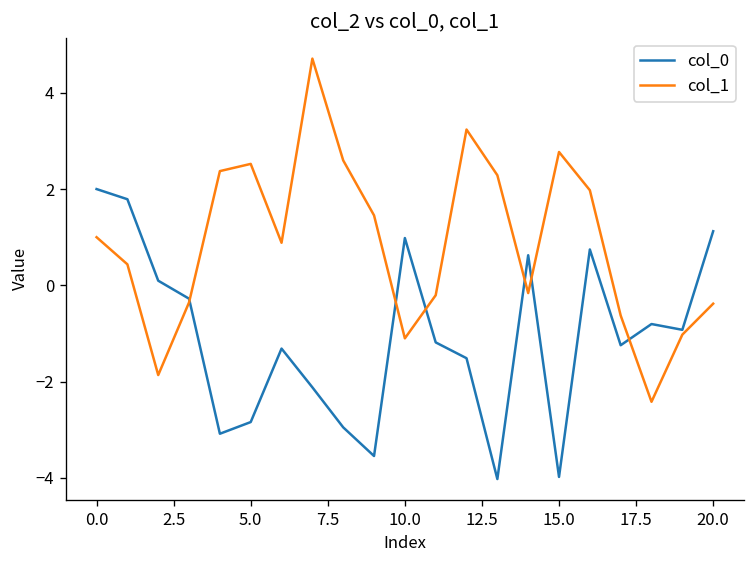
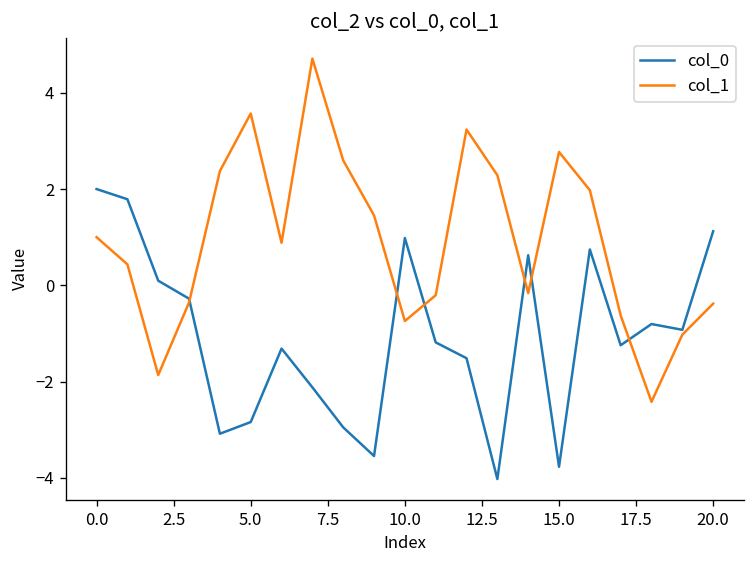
col_1, 5.0: 2.5 -> 3.6
col_1, 10.0: -1.1 -> -0.7
col_0, 15.0: -4.0 -> -3.8
